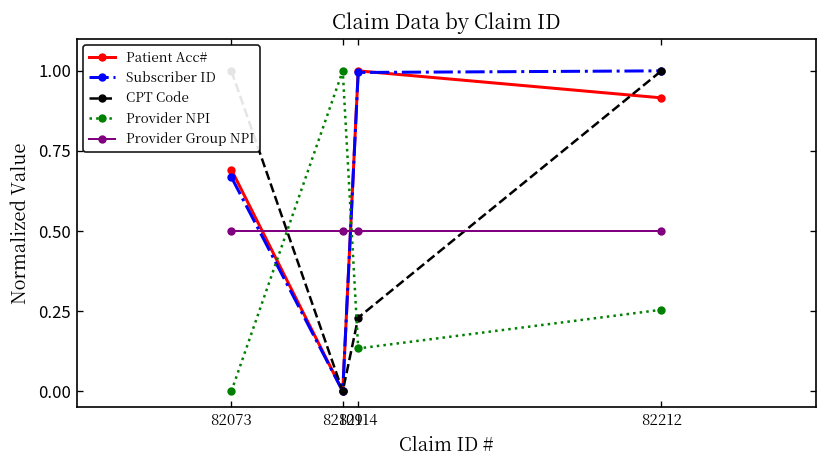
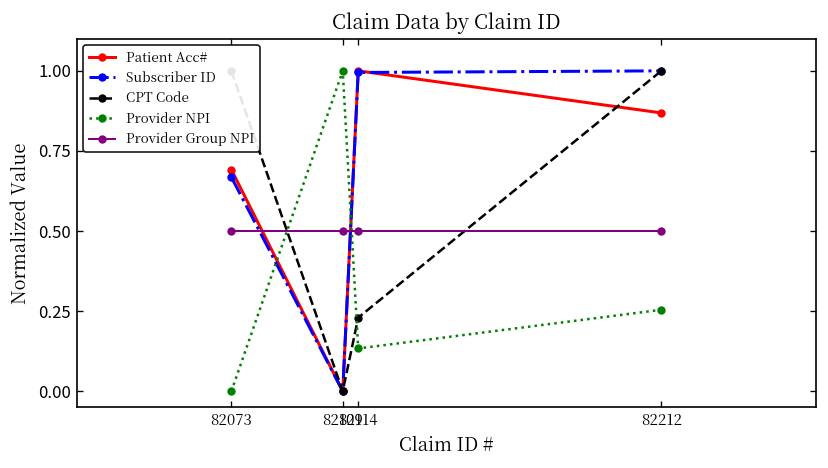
Patient Acc#, 82212: 0.92 -> 0.87
